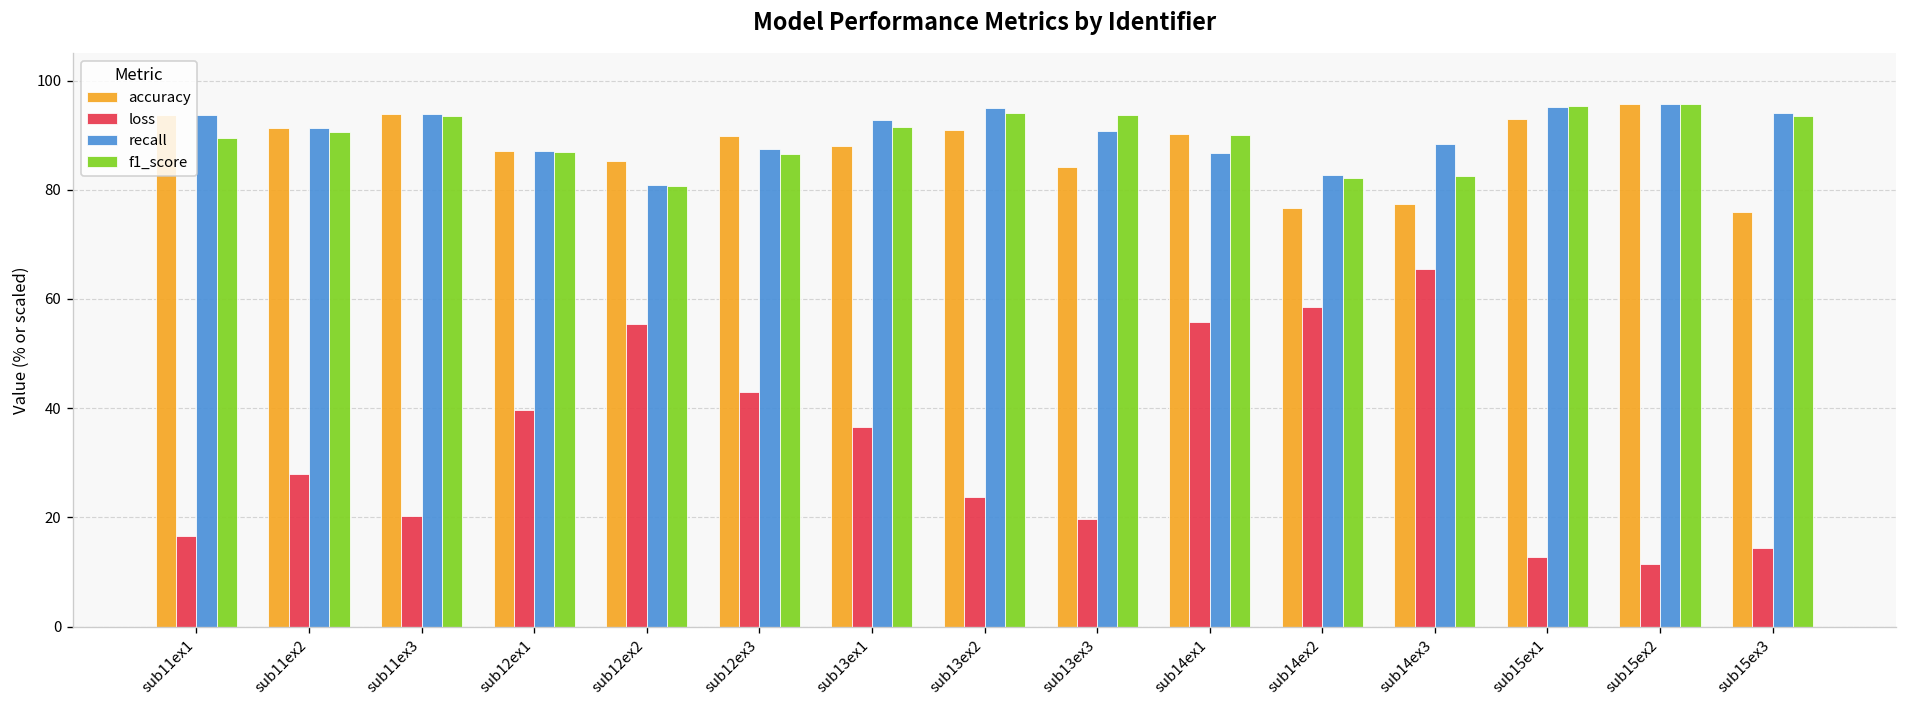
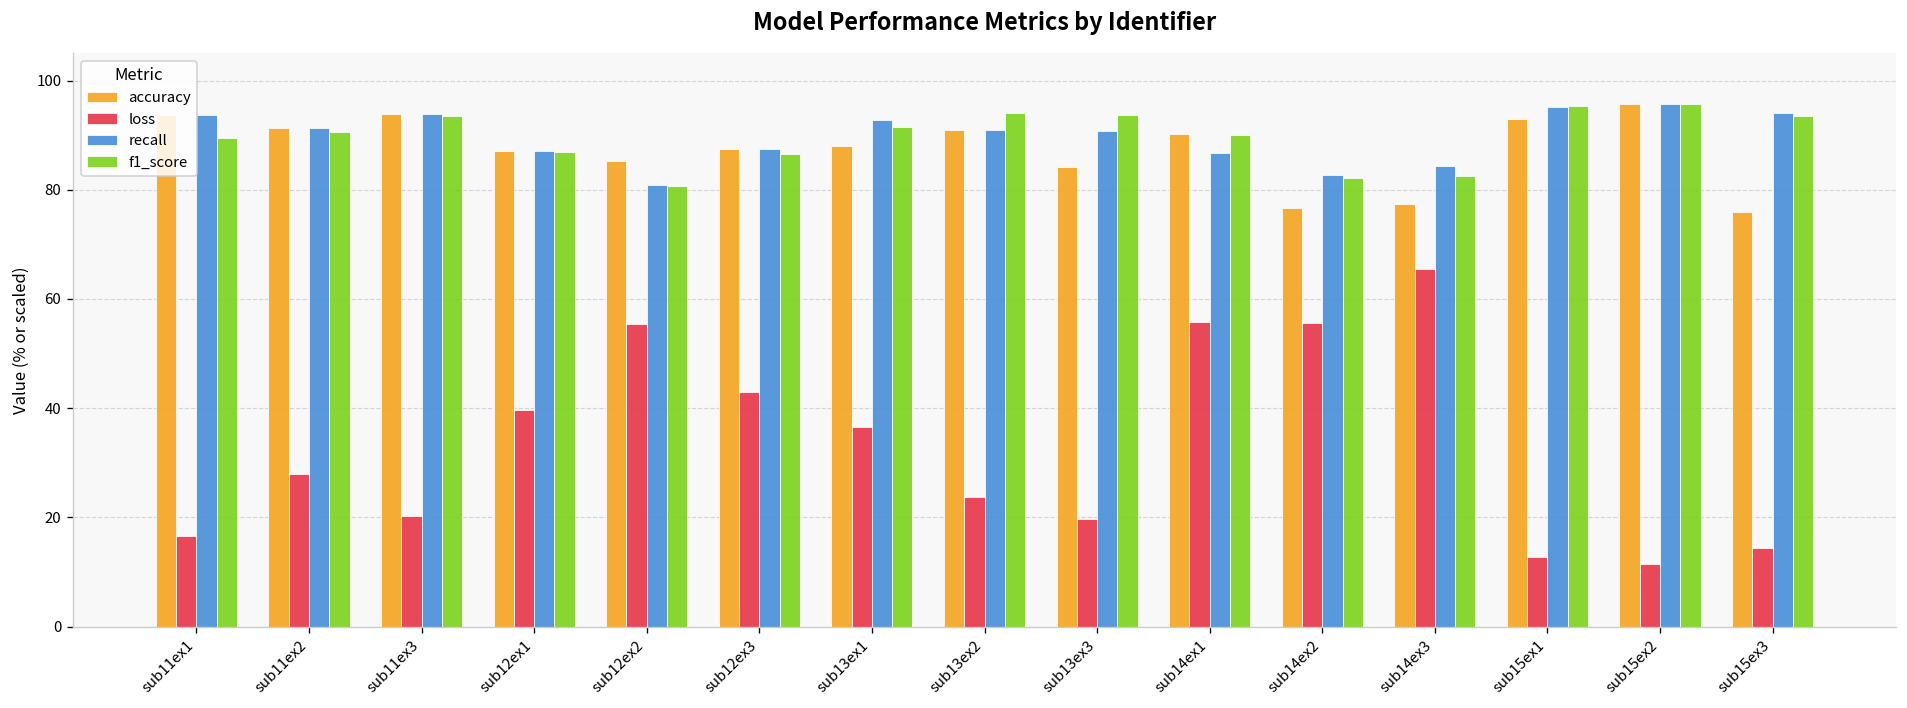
accuracy, sub12ex3: 90 -> 87
recall, sub13ex2: 95 -> 91
loss, sub14ex2: 59 -> 56
recall, sub14ex3: 88 -> 84
